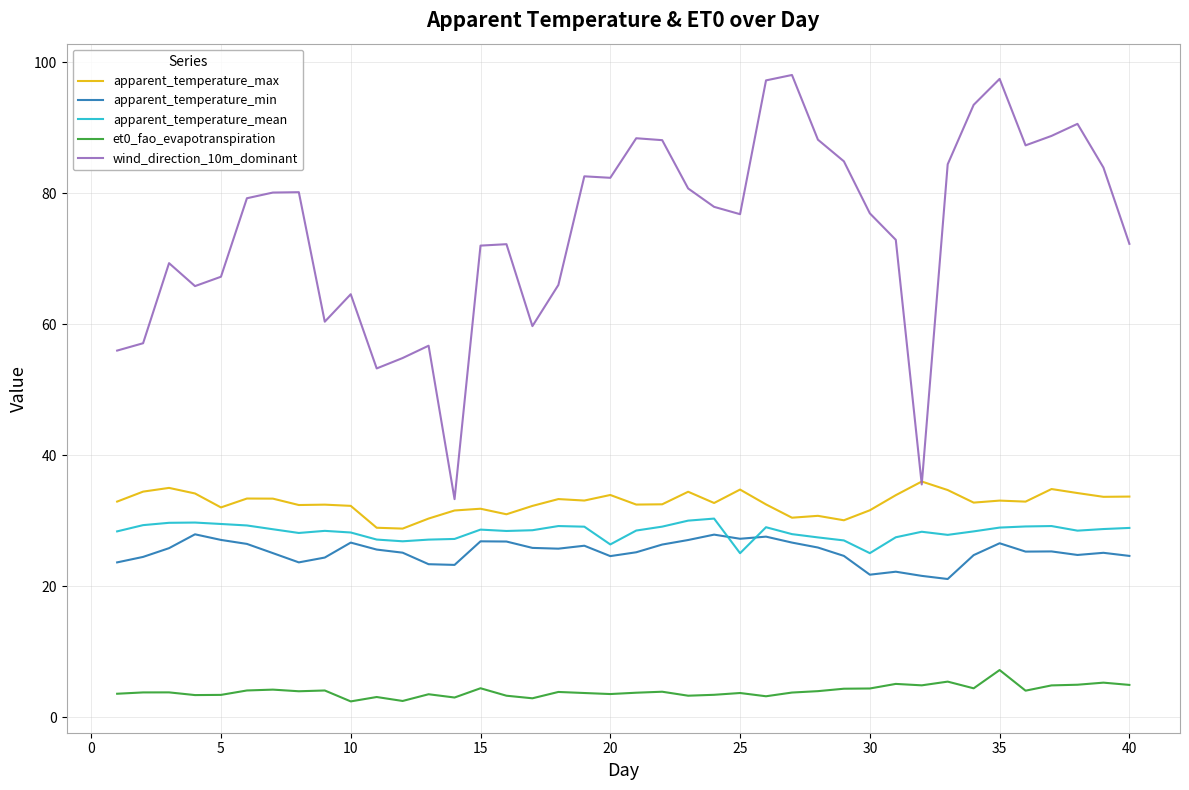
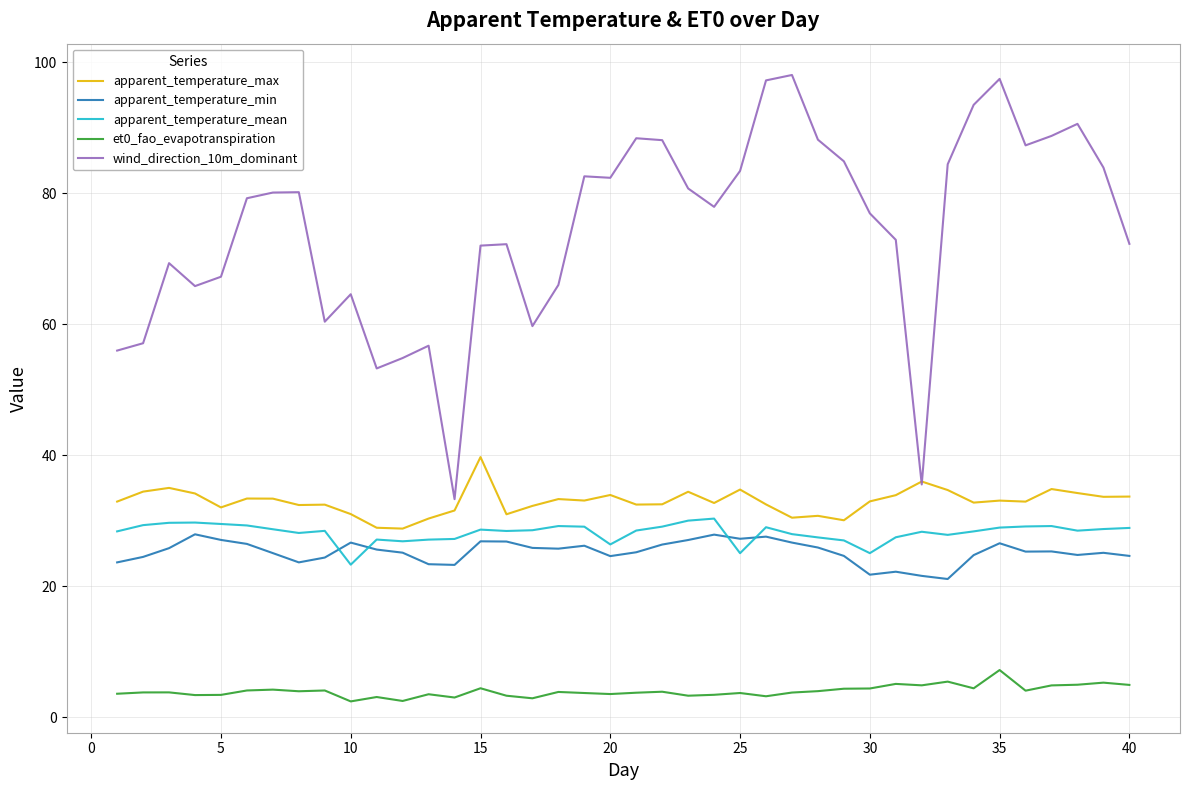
apparent_temperature_max, 10: 32 -> 31
apparent_temperature_mean, 10: 28 -> 23
apparent_temperature_max, 15: 32 -> 40
wind_direction_10m_dominant, 25: 77 -> 83
apparent_temperature_max, 30: 32 -> 33
